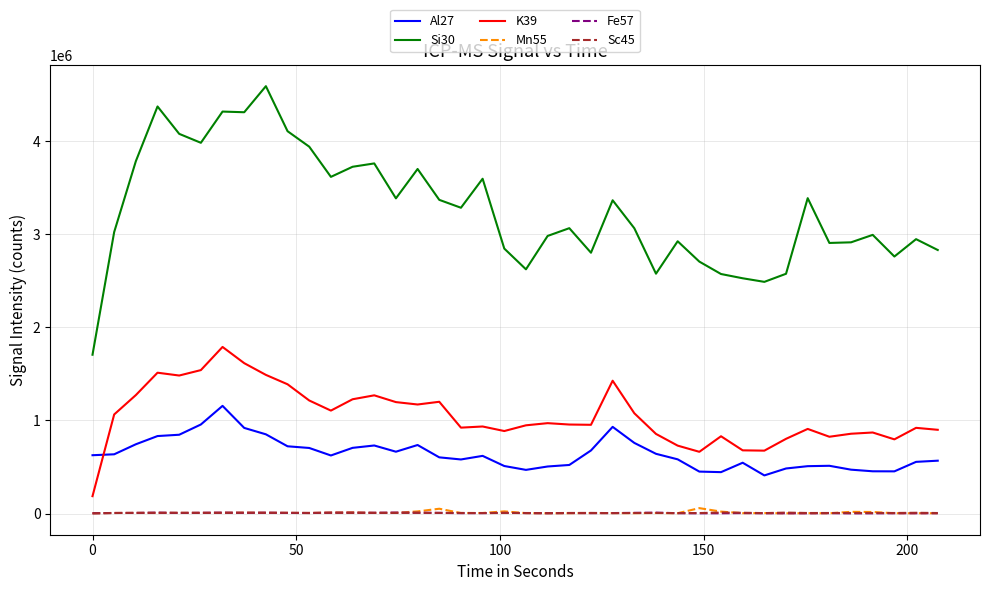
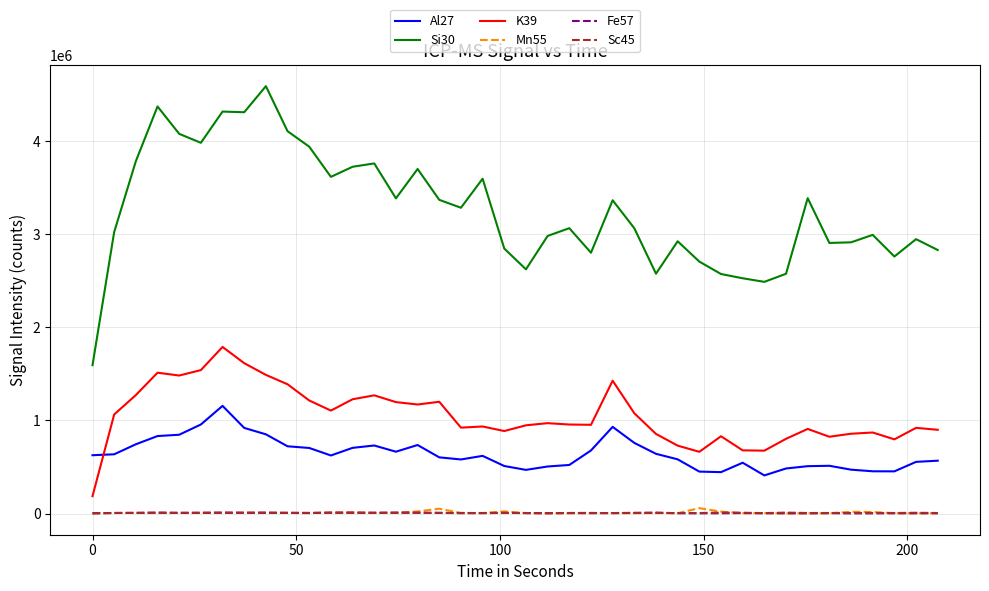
Si30, 0: 1700000 -> 1600000
